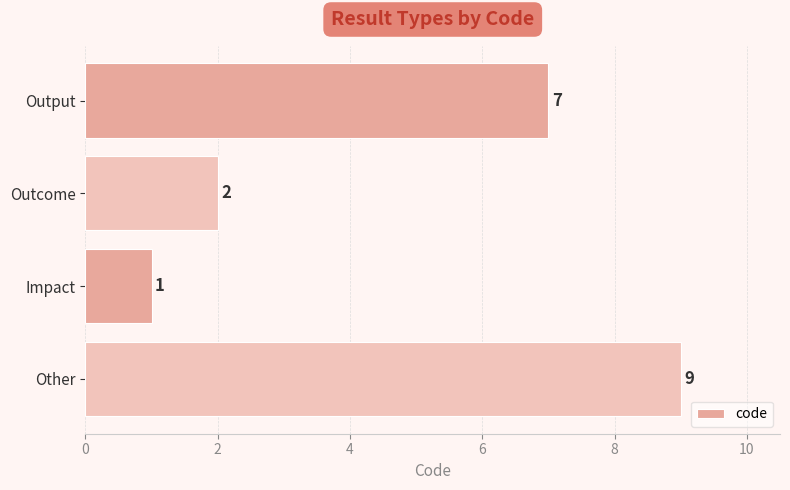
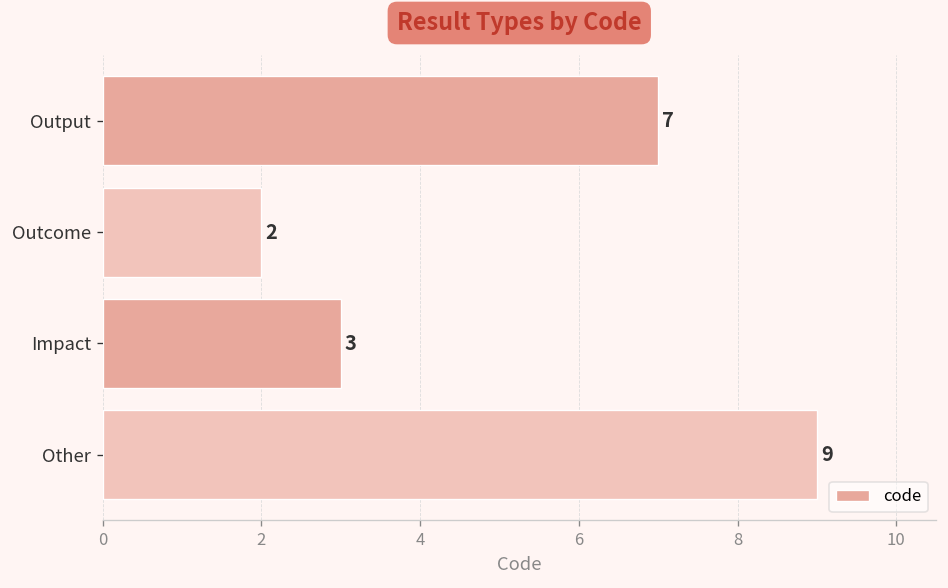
Impact: 1 -> 3
